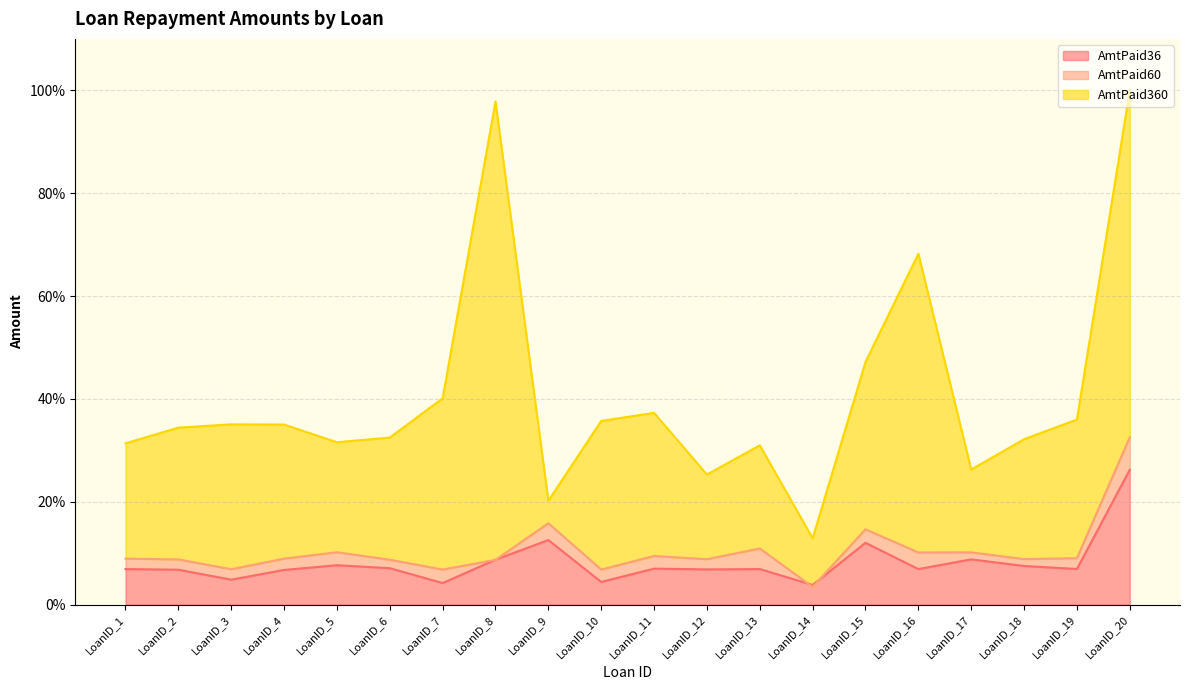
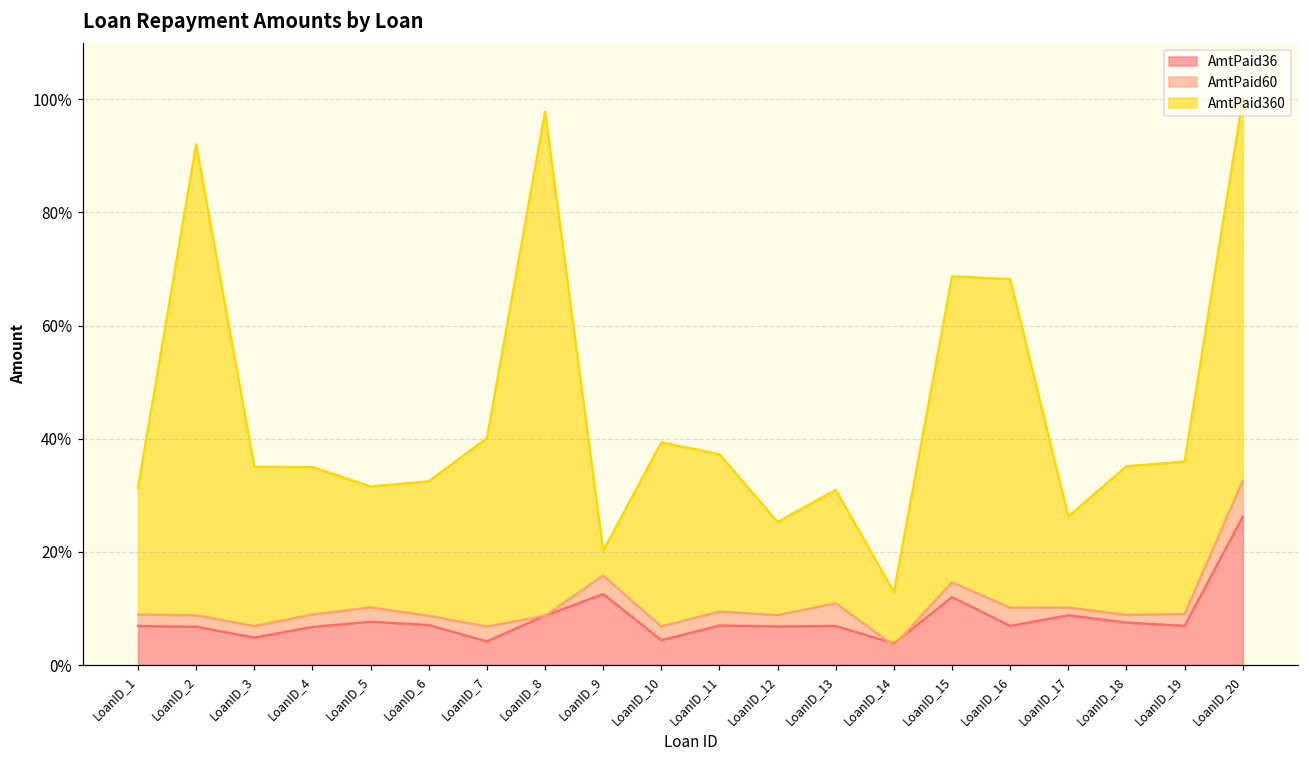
AmtPaid360, LoanID_2: 34% -> 92%
AmtPaid360, LoanID_10: 36% -> 39%
AmtPaid360, LoanID_15: 47% -> 69%
AmtPaid360, LoanID_18: 32% -> 35%
